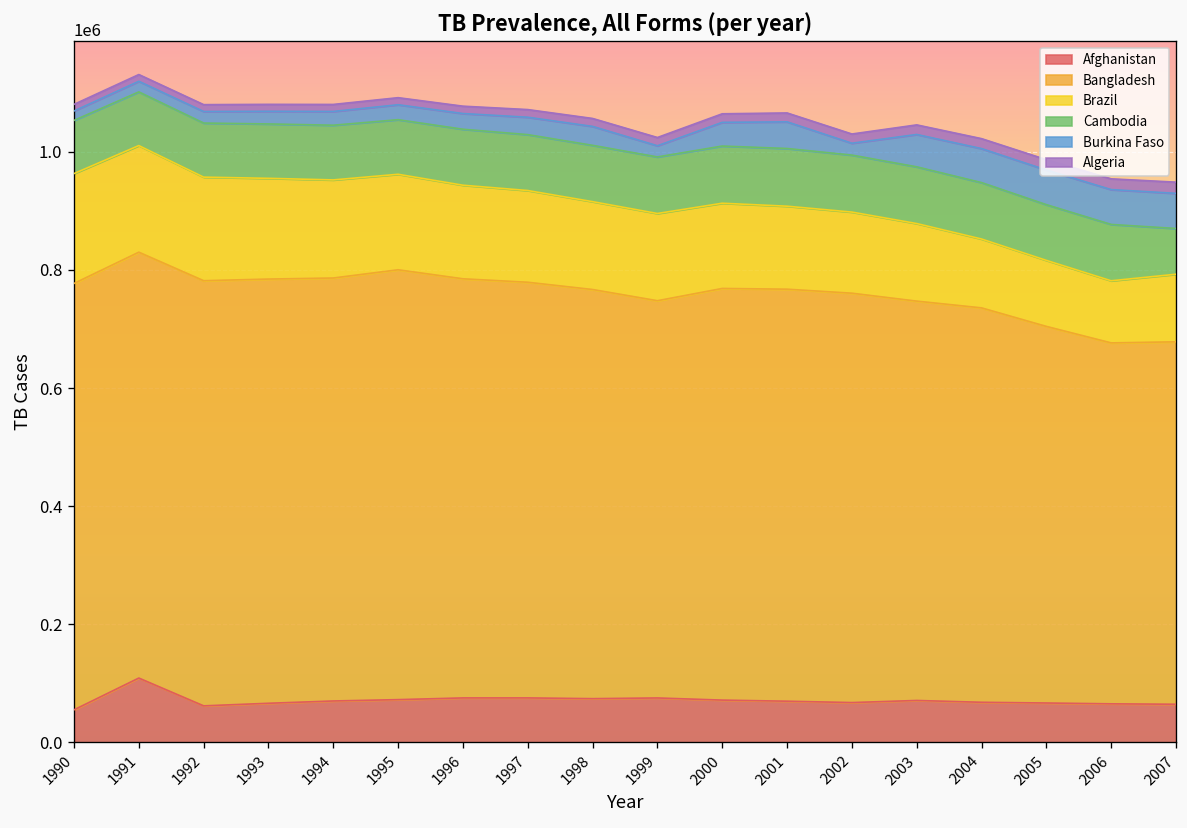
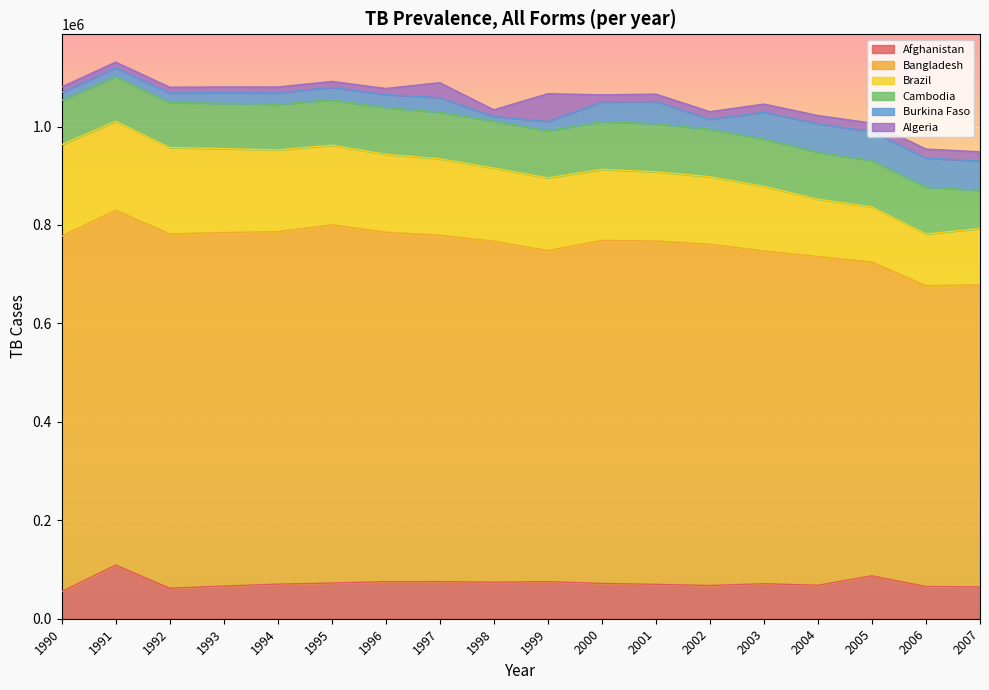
Algeria, 1997: 10000 -> 30000
Burkina Faso, 1998: 30000 -> 10000
Algeria, 1999: 10000 -> 60000
Afghanistan, 2005: 70000 -> 90000
